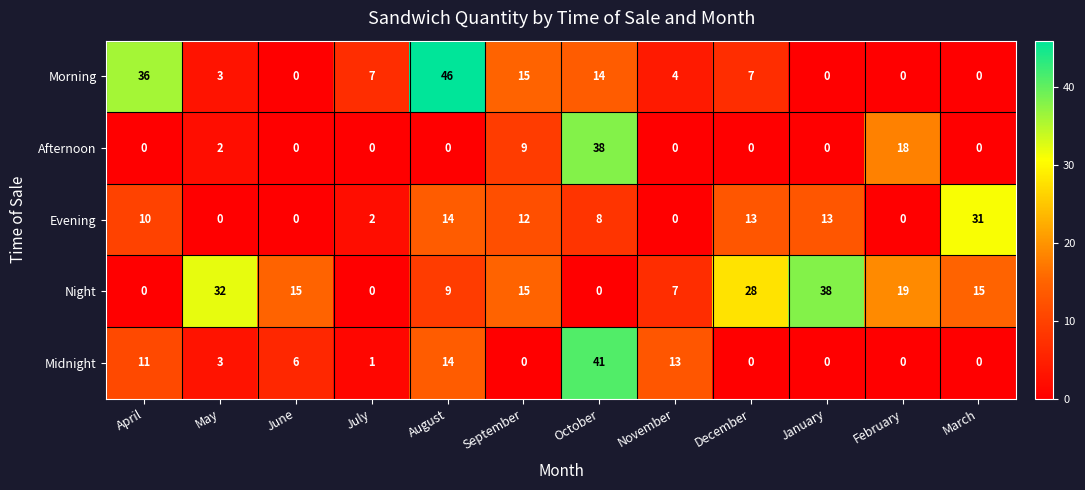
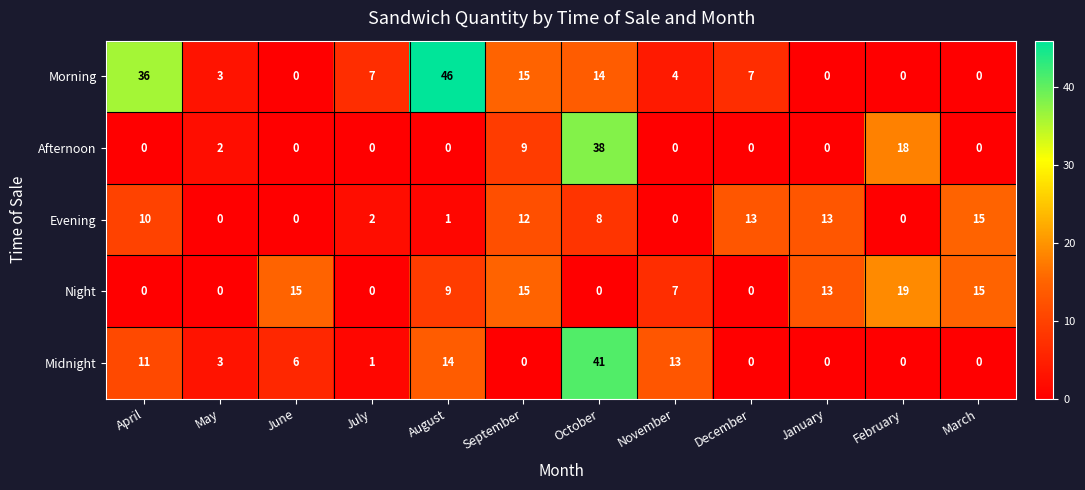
Evening, August: 14 -> 1
Evening, March: 31 -> 15
Night, May: 32 -> 0
Night, December: 28 -> 0
Night, January: 38 -> 13
